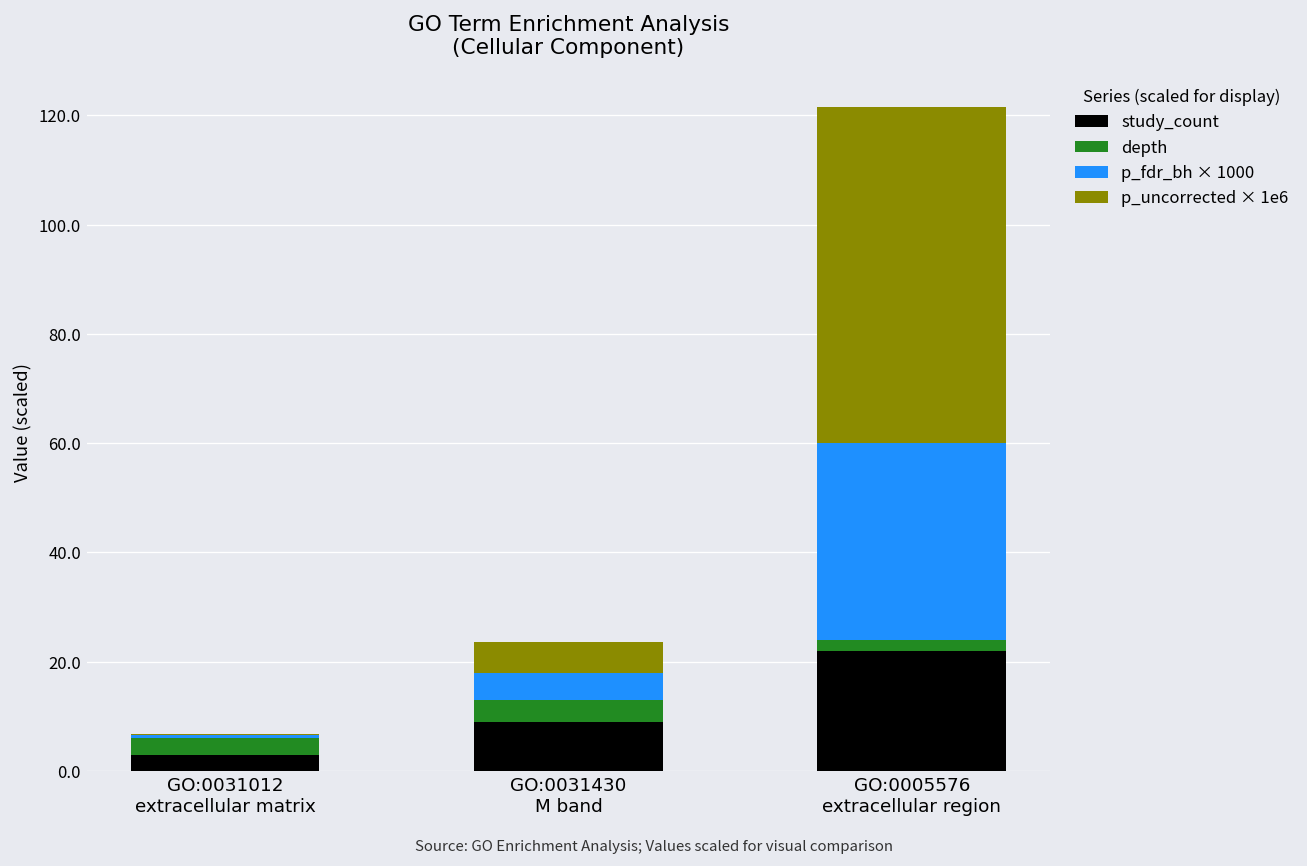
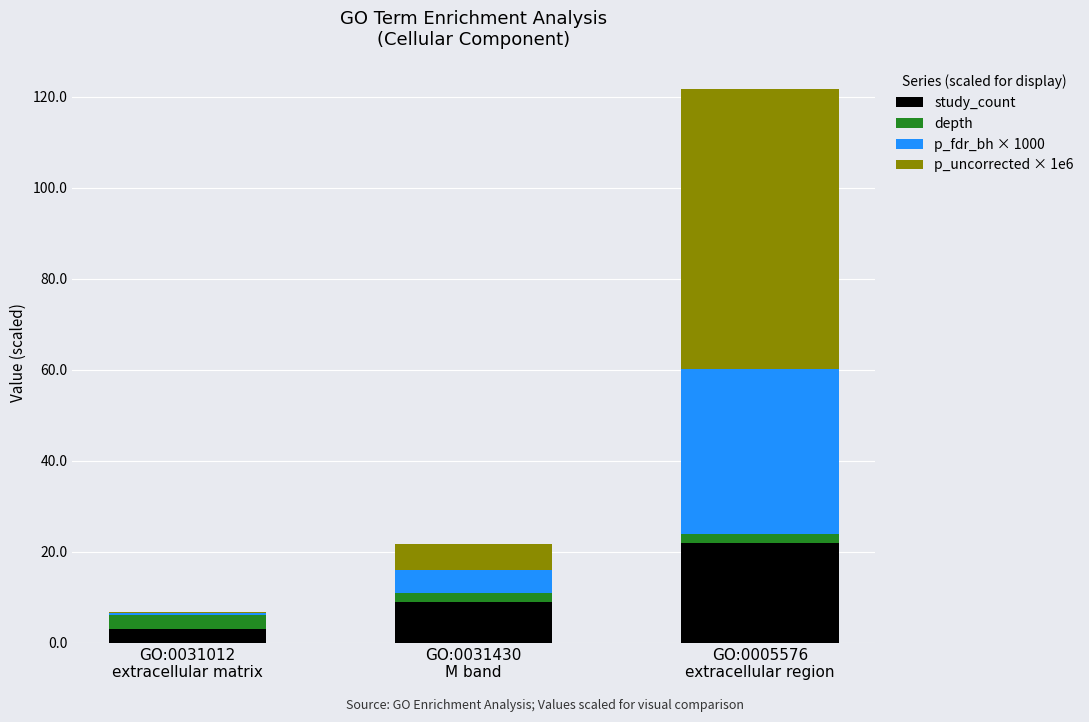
depth, GO:0031430 M band: 4 -> 2
